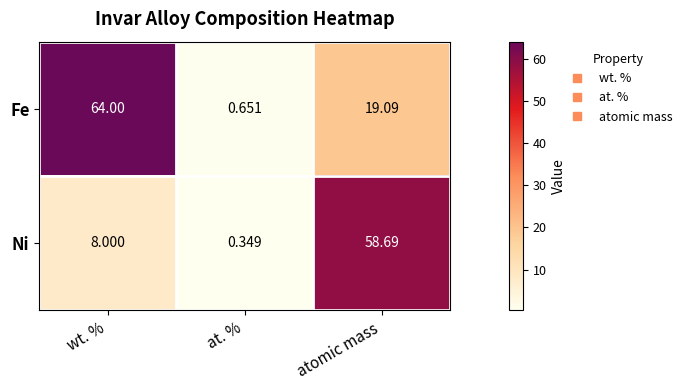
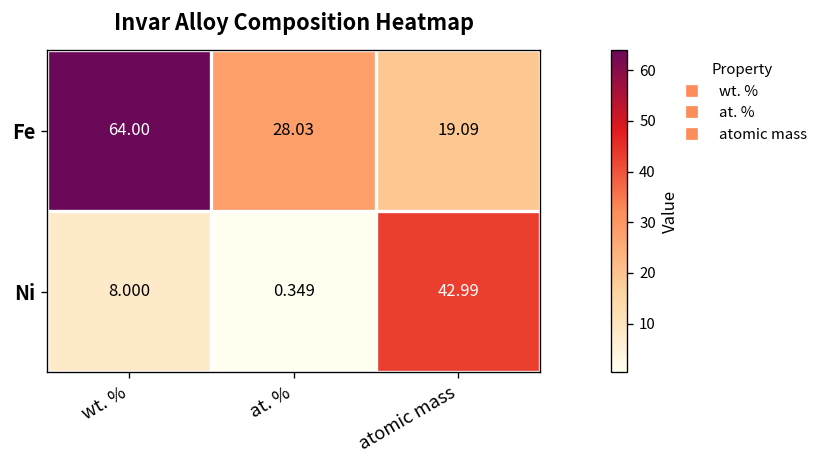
Fe, at. %: 0.651 -> 28.03
Ni, atomic mass: 58.69 -> 42.99
